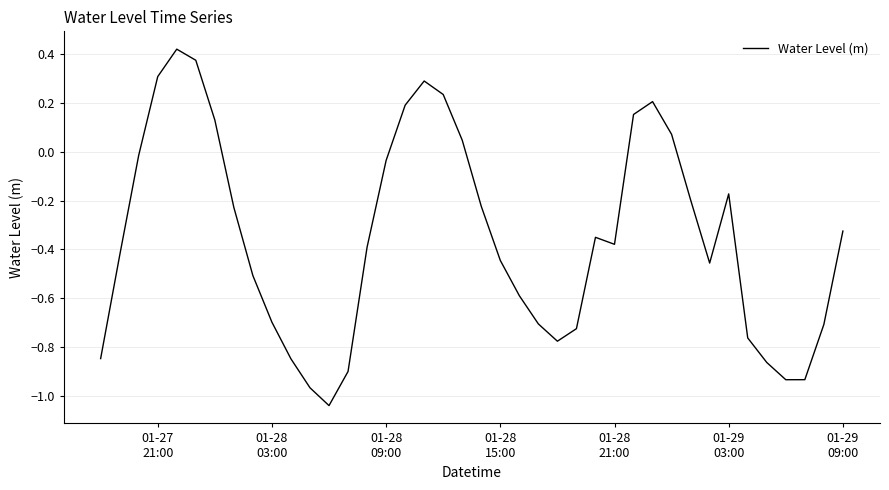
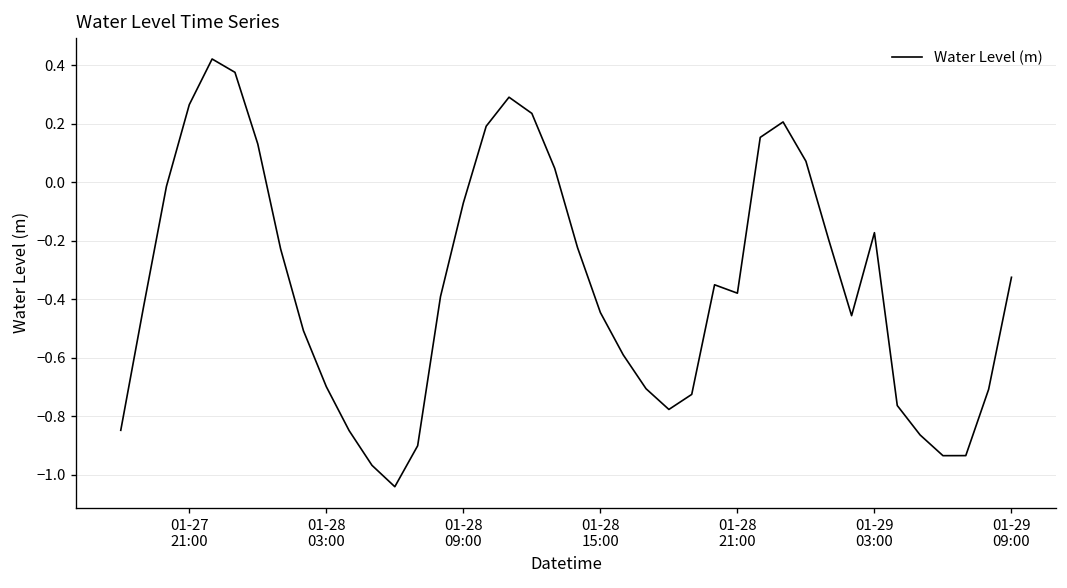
01-27 21:00: 0.31 -> 0.27
01-28 09:00: -0.04 -> -0.07
